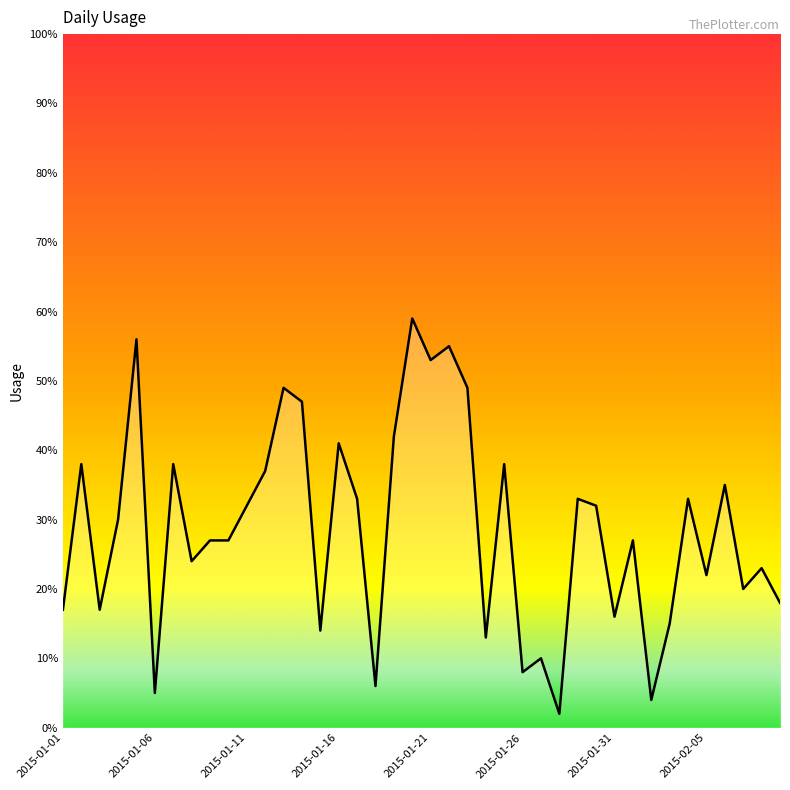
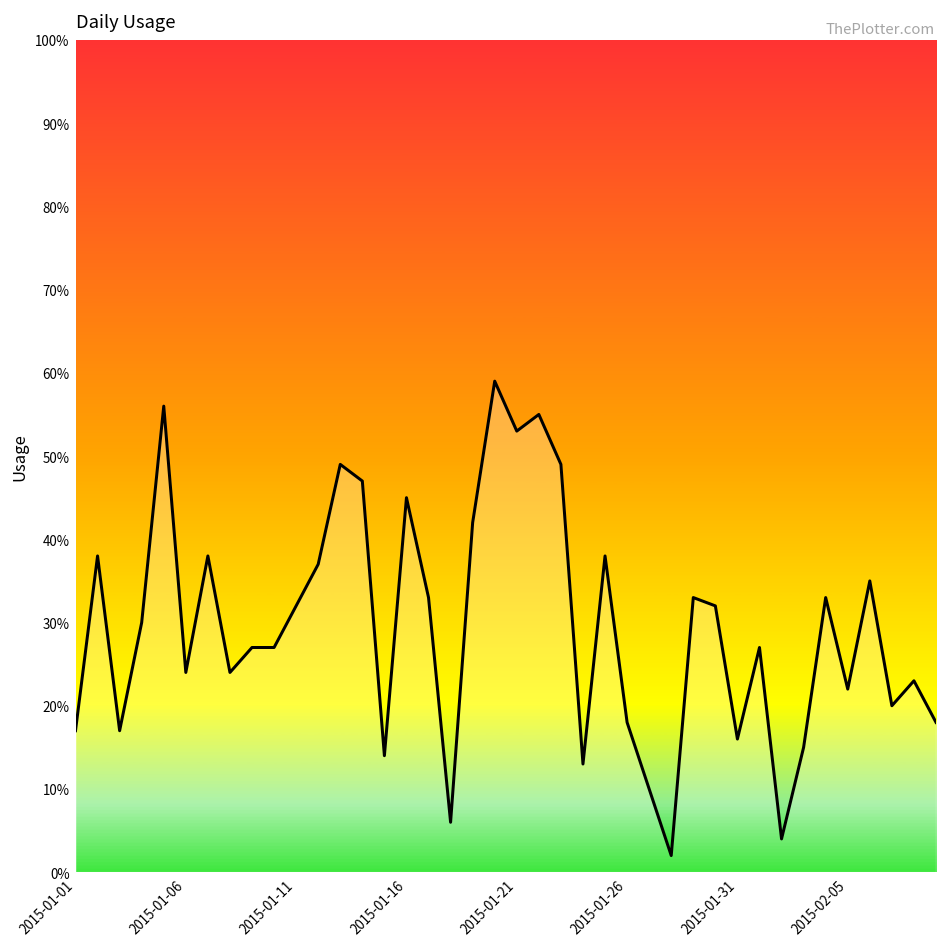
2015-01-06: 5% -> 24%
2015-01-16: 41% -> 45%
2015-01-26: 8% -> 18%
